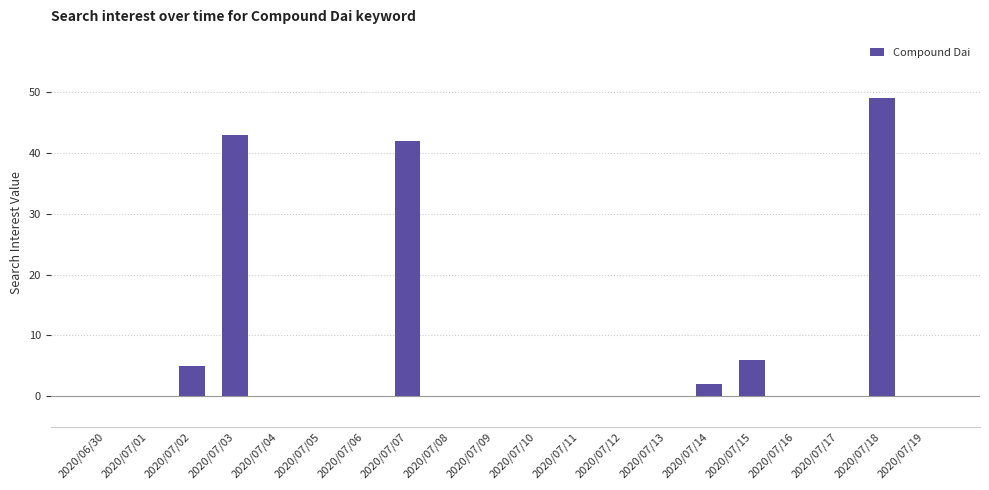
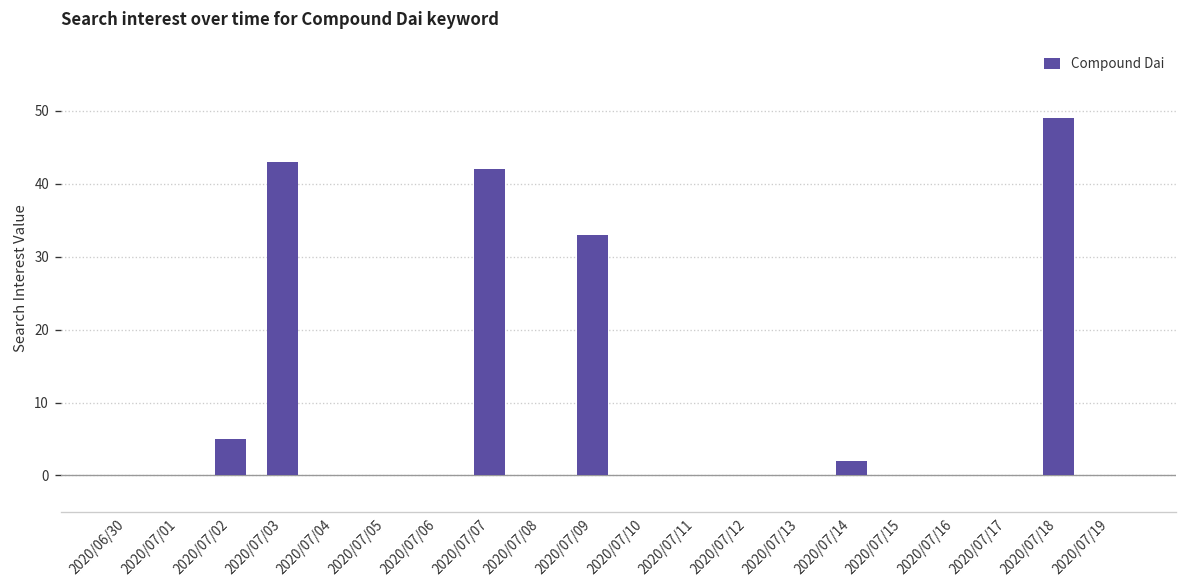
2020/07/09: 0 -> 33
2020/07/15: 6 -> 0
